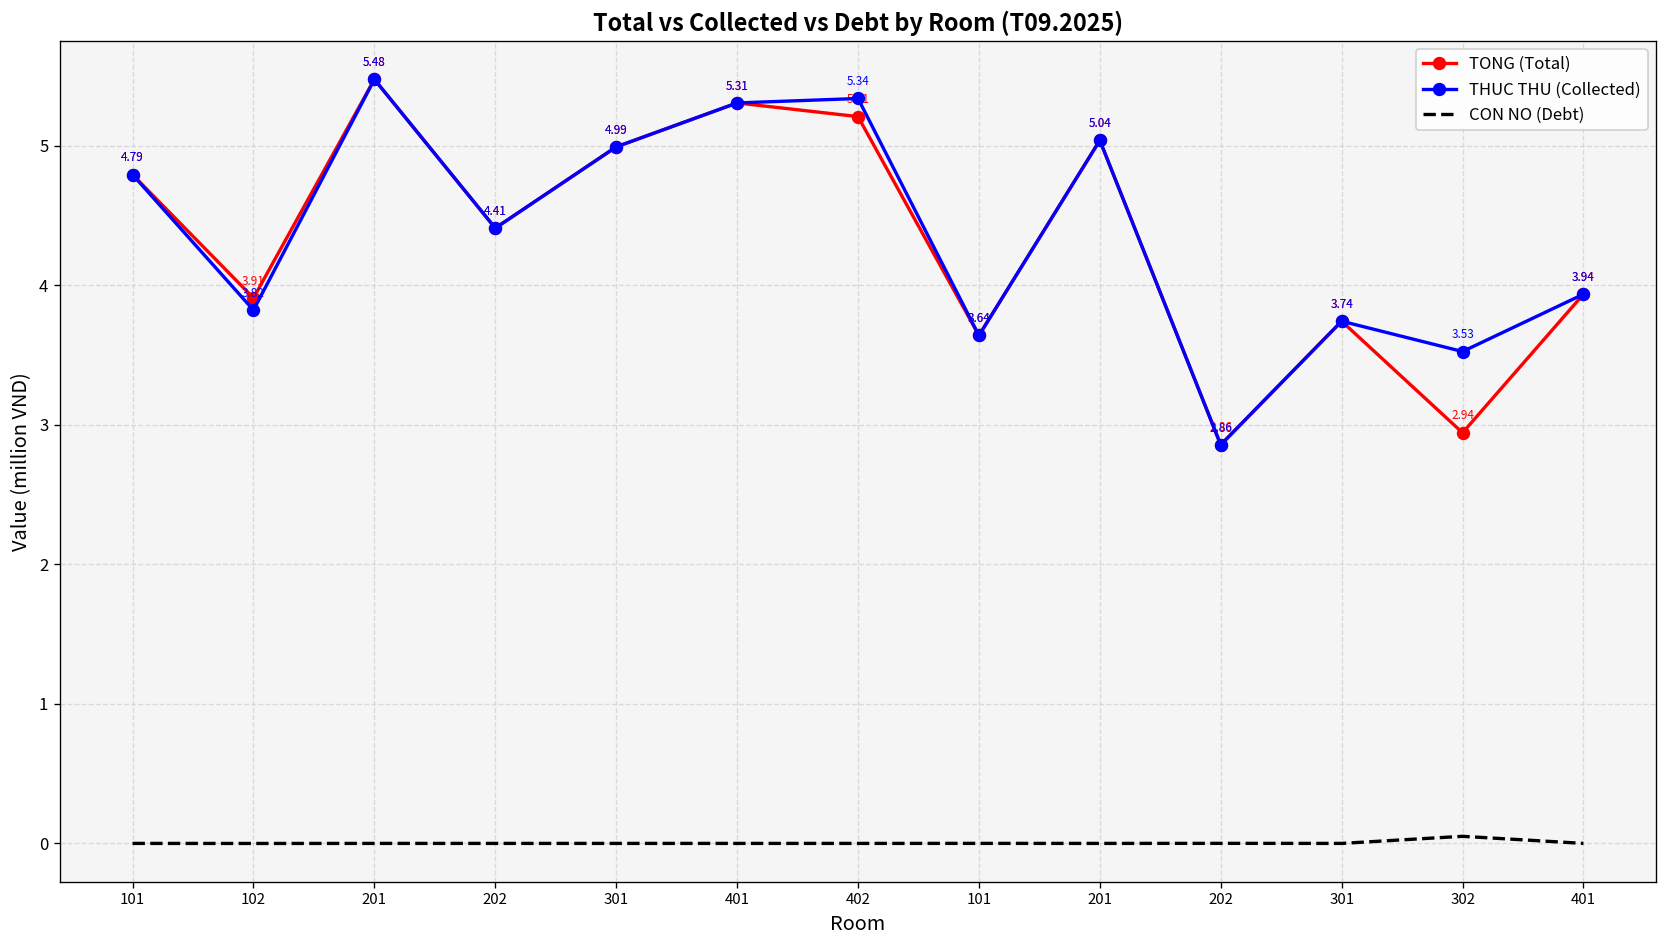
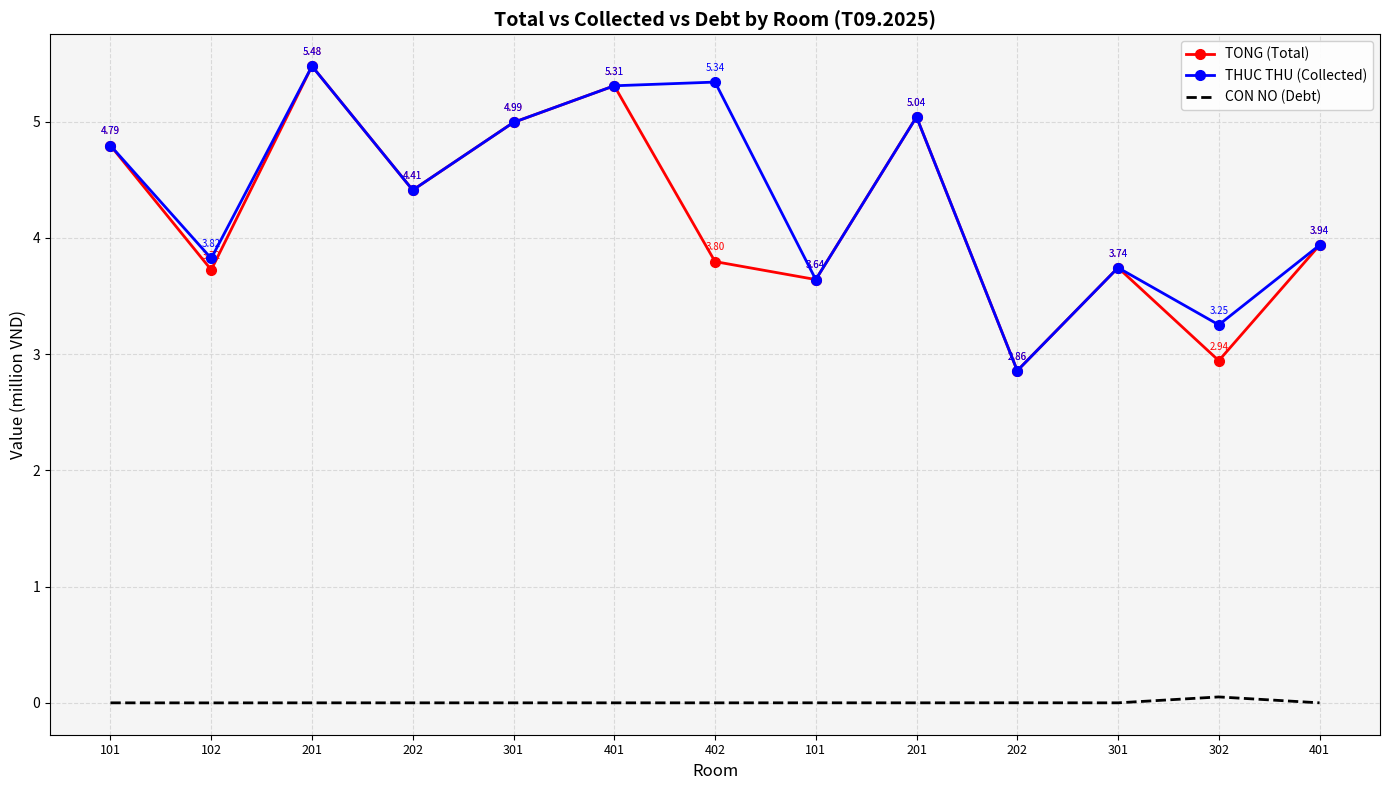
TONG (Total), 102: 3.91 -> 3.72
TONG (Total), 402: 5.21 -> 3.80
THUC THU (Collected), 302: 3.53 -> 3.25
